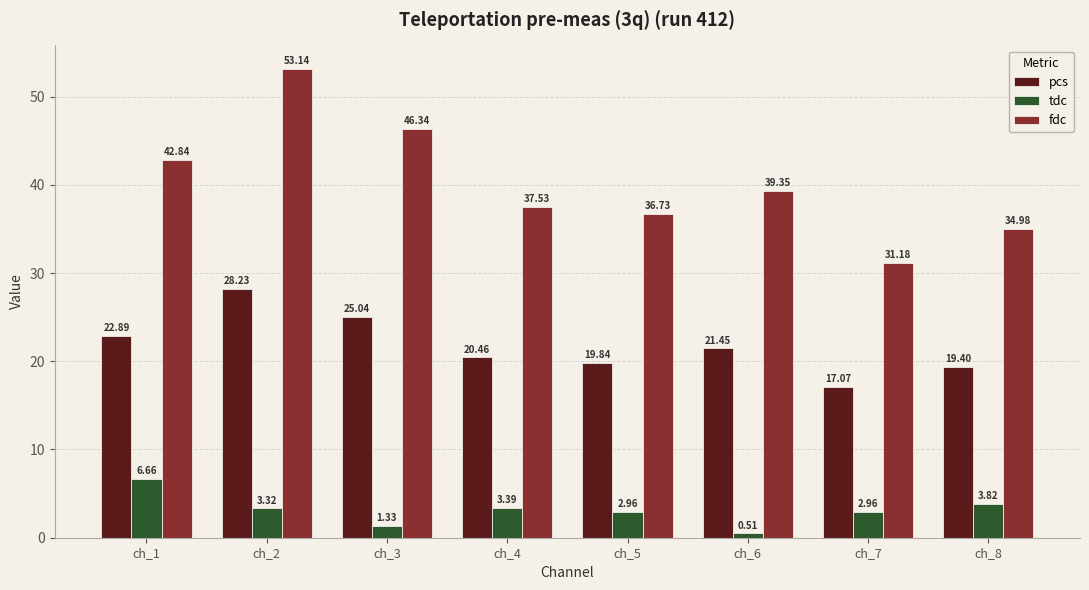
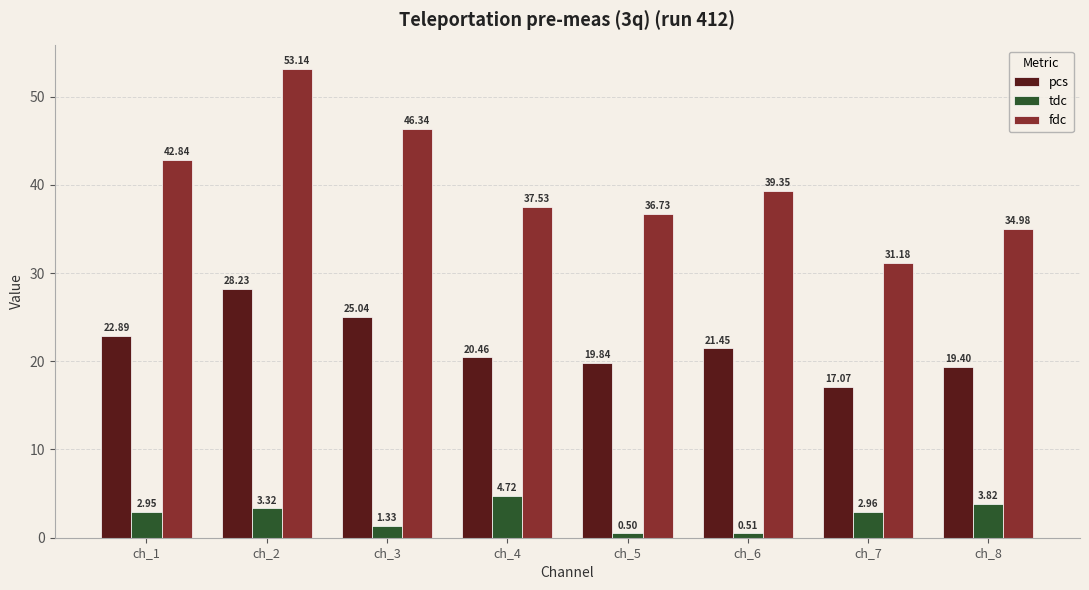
tdc, ch_1: 6.66 -> 2.95
tdc, ch_4: 3.39 -> 4.72
tdc, ch_5: 2.96 -> 0.50
